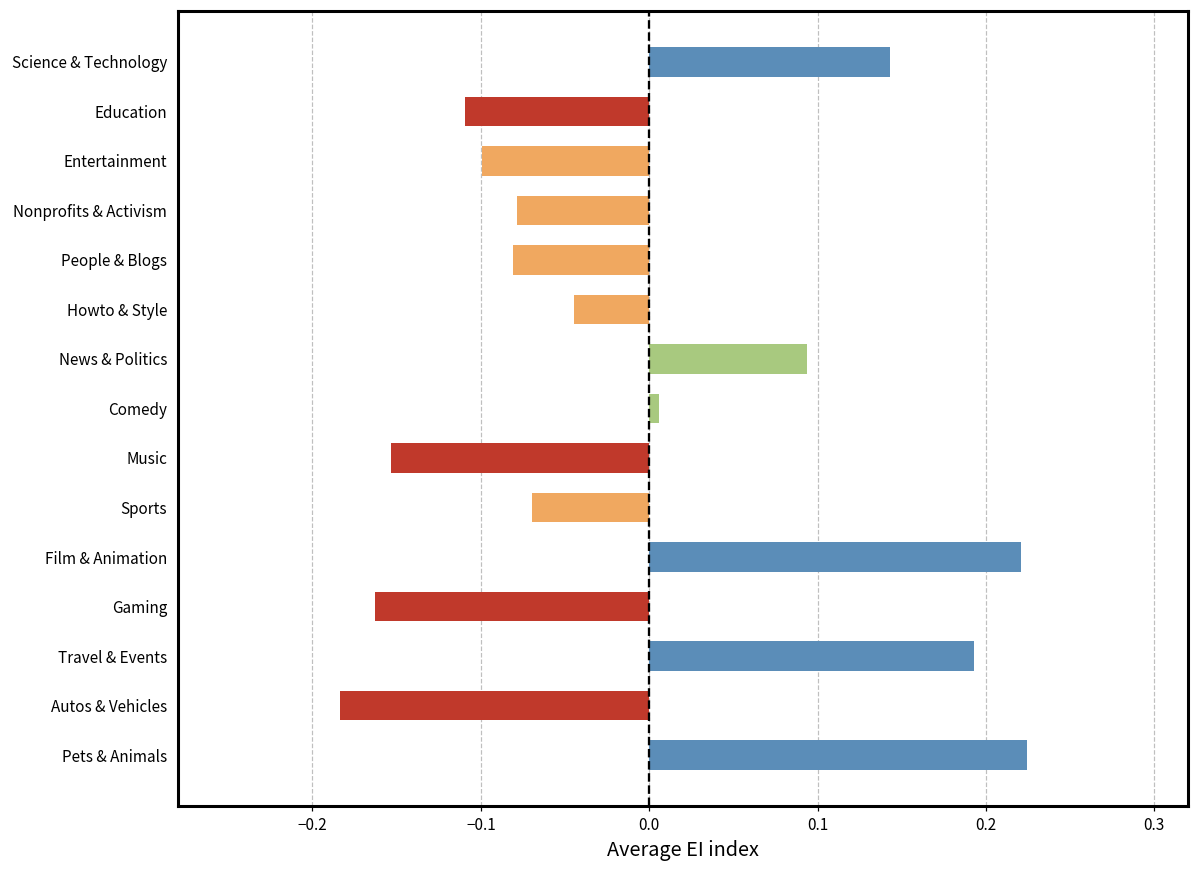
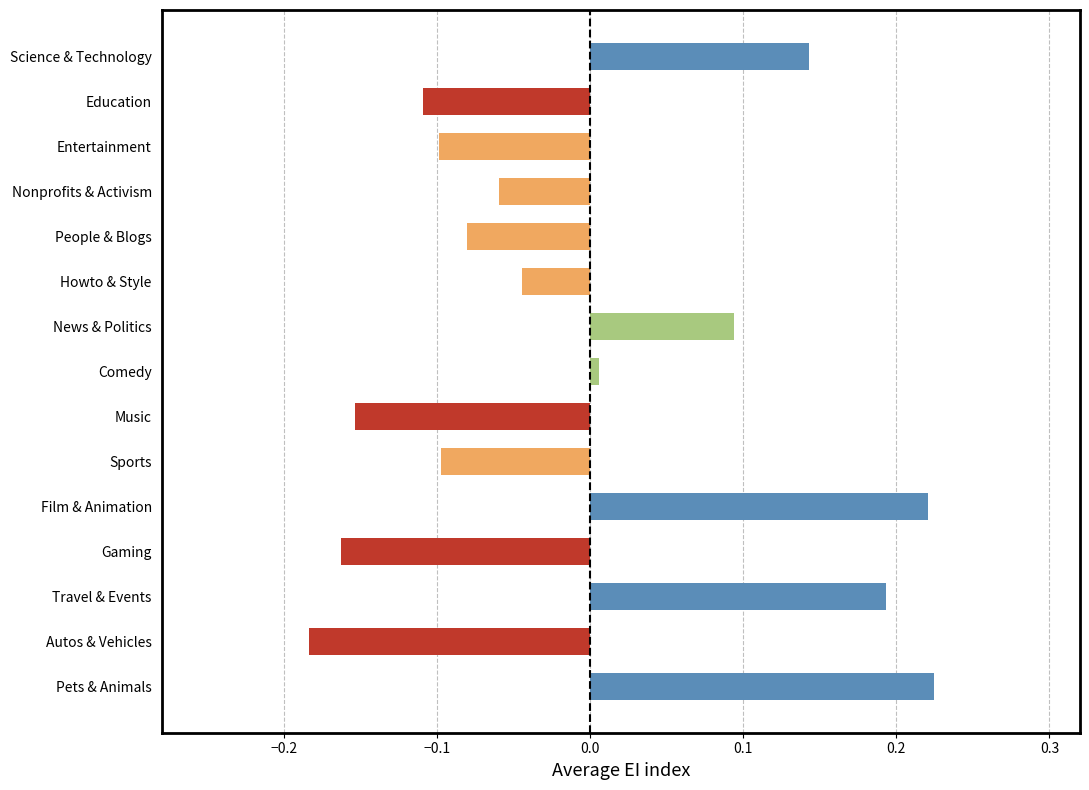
Nonprofits & Activism: -0.079 -> -0.059
Sports: -0.069 -> -0.098
